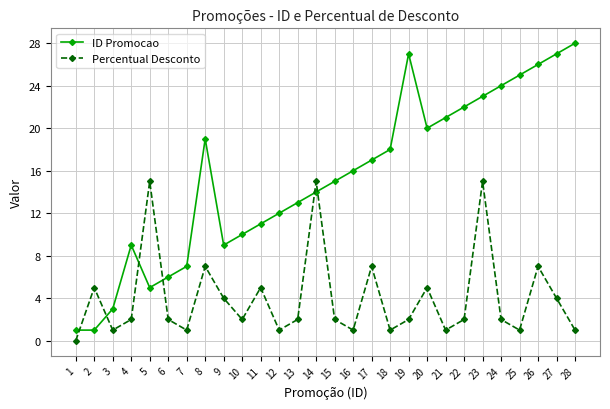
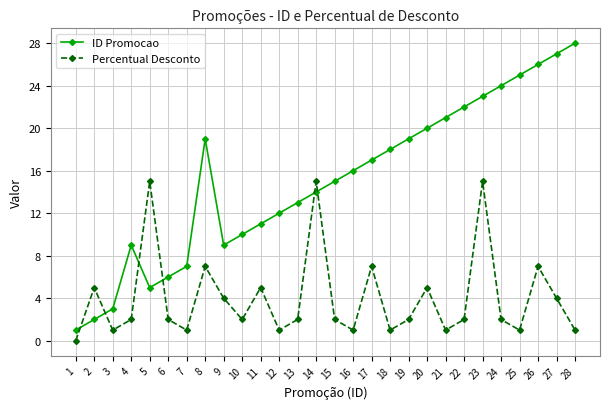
ID Promocao, 2: 1 -> 2
ID Promocao, 19: 27 -> 19
